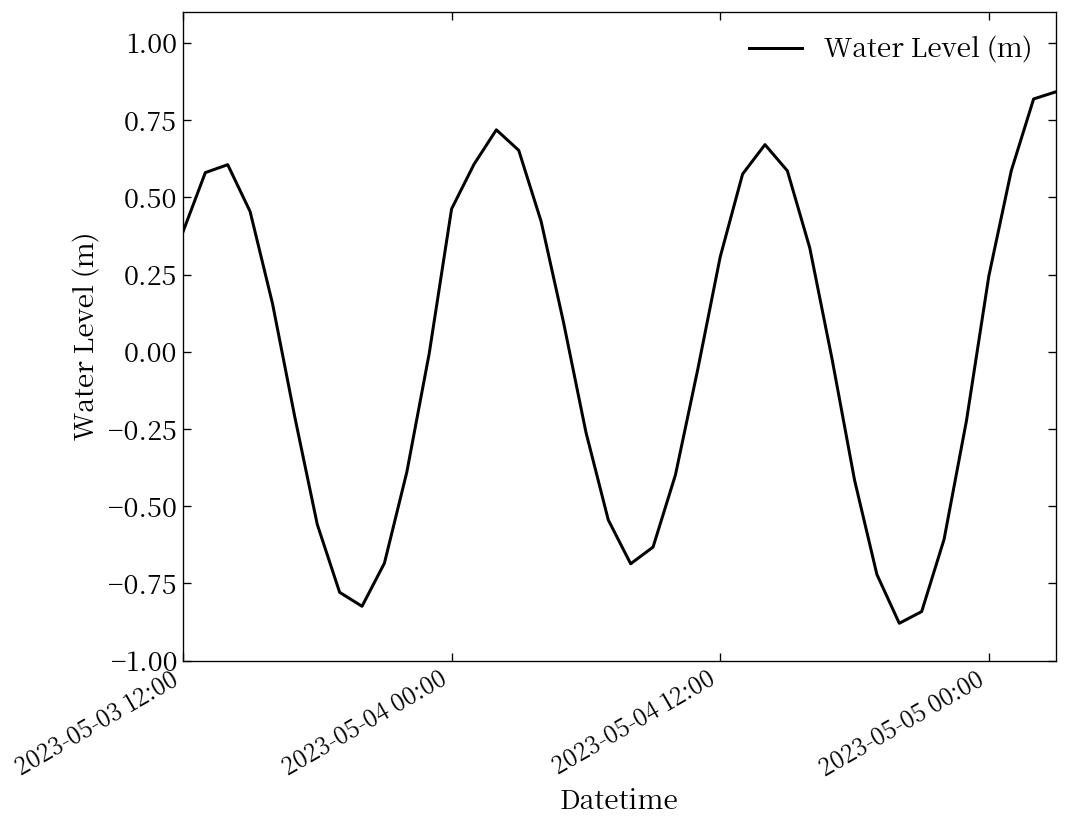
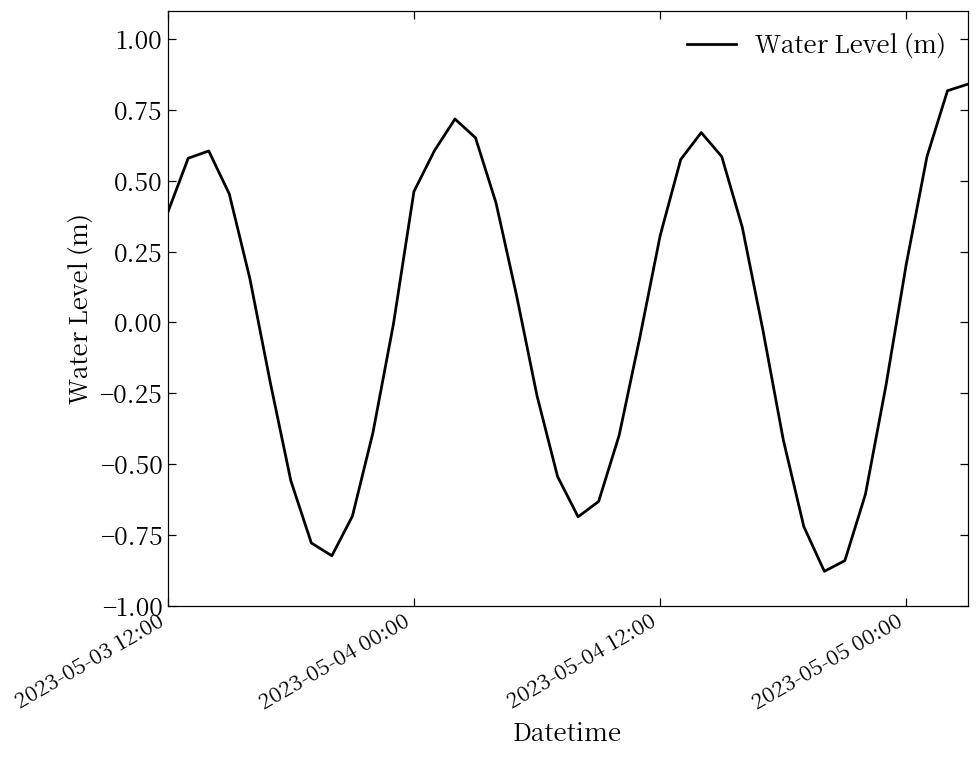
2023-05-05 00:00: 0.25 -> 0.21
